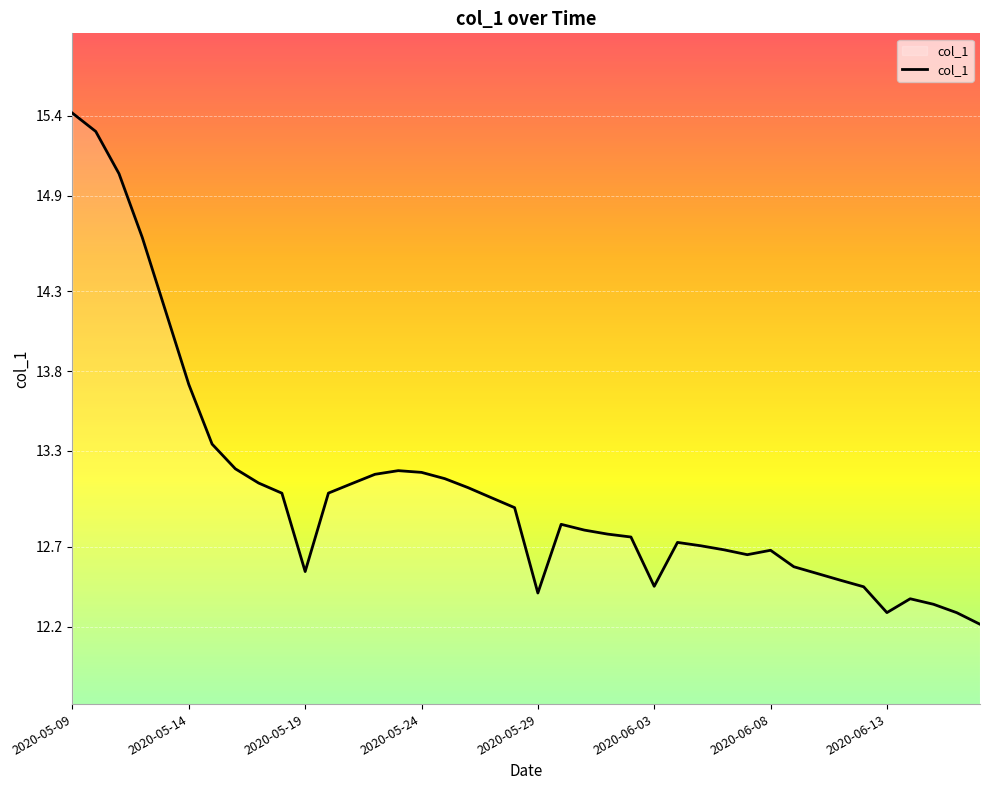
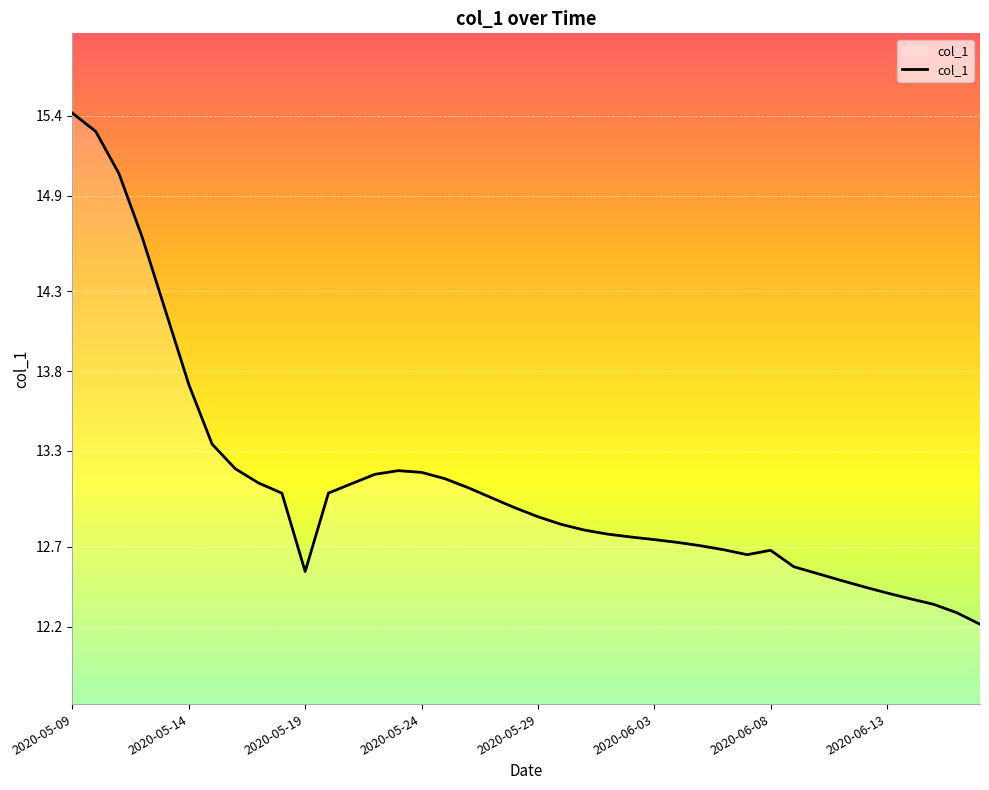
2020-05-29: 12.41 -> 12.89
2020-06-03: 12.45 -> 12.75
2020-06-13: 12.29 -> 12.41
